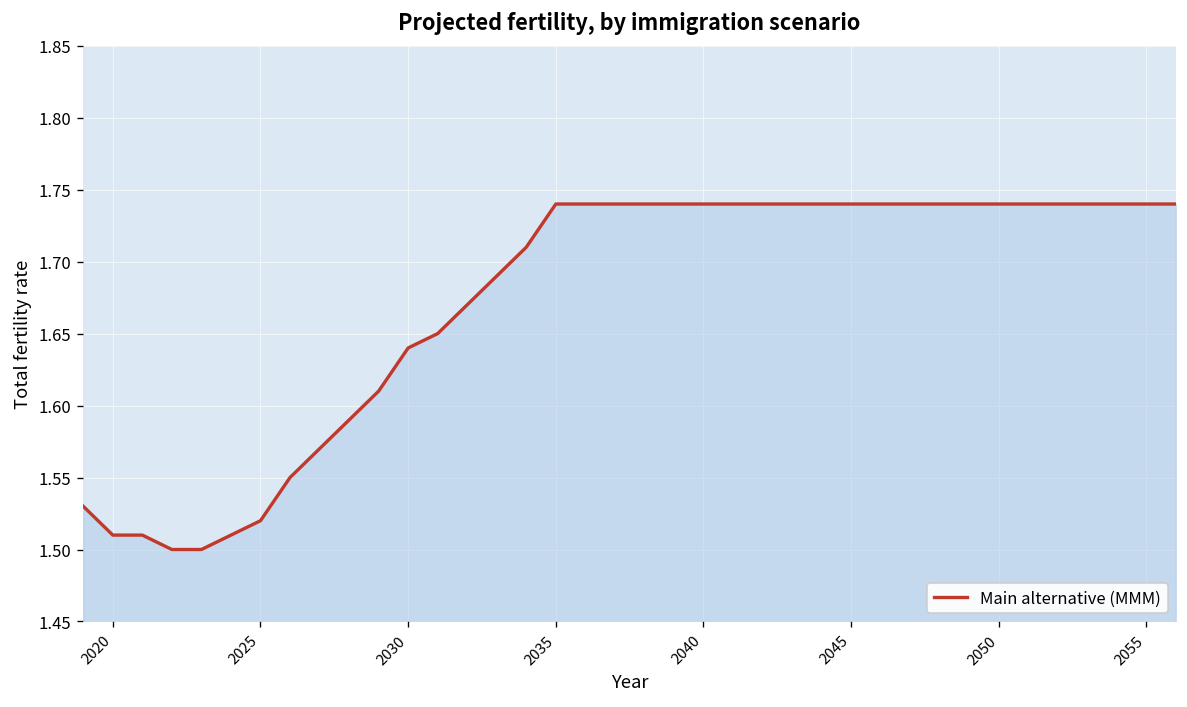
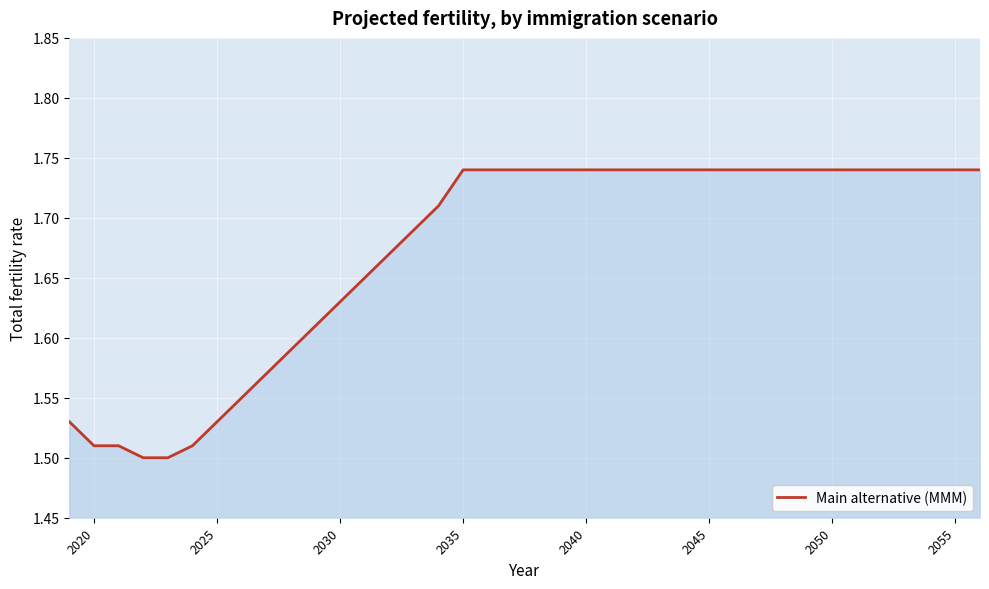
2025: 1.52 -> 1.53
2030: 1.64 -> 1.63
